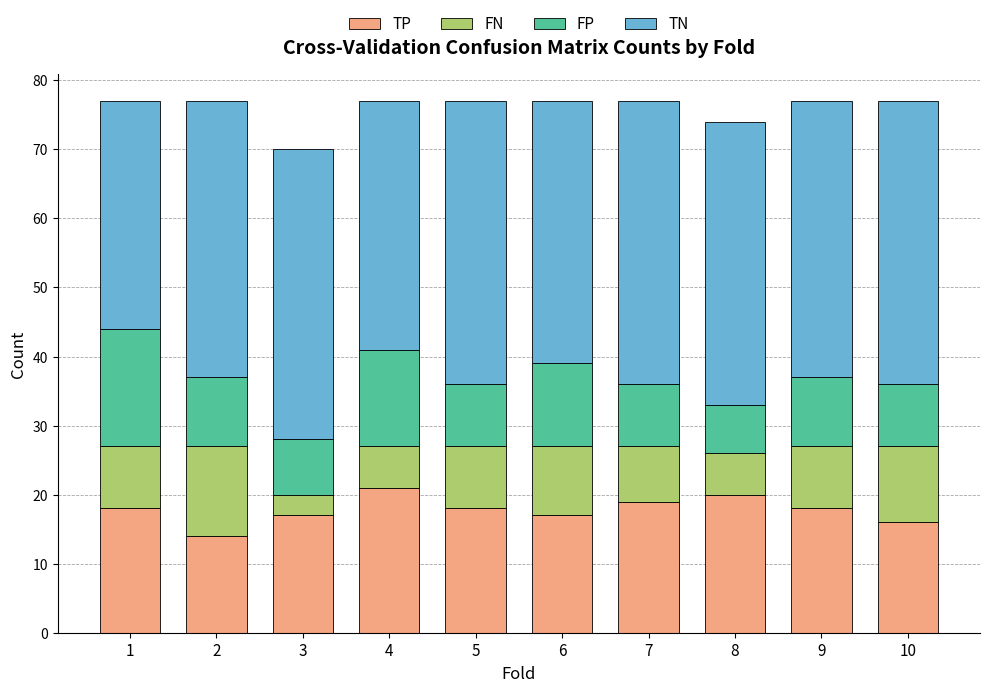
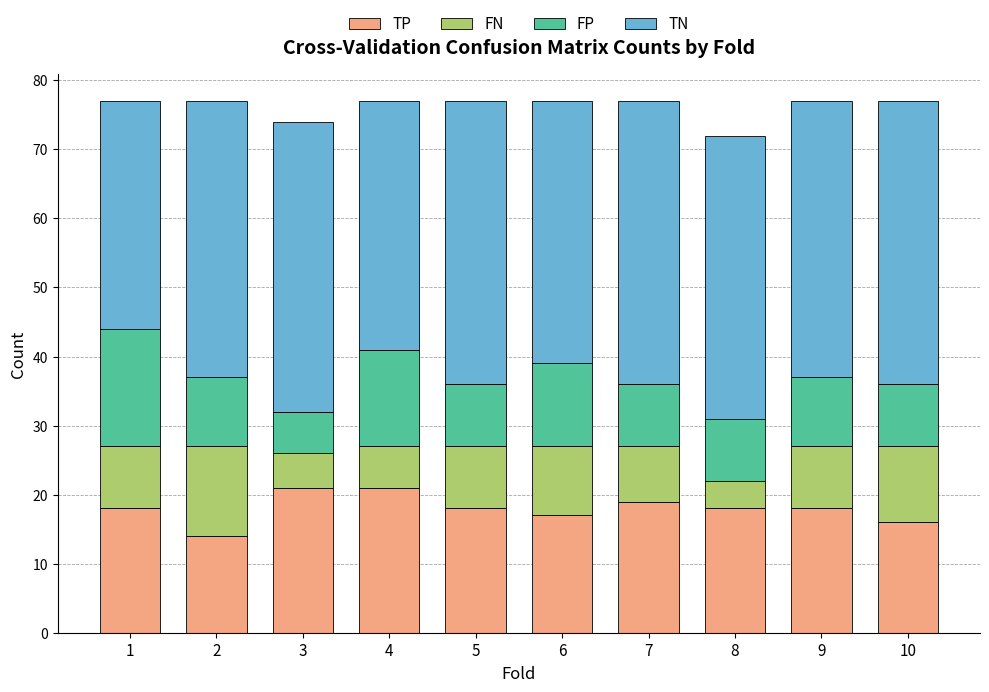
TP, 3: 17 -> 21
FN, 3: 3 -> 5
FP, 3: 8 -> 6
TP, 8: 20 -> 18
FN, 8: 6 -> 4
FP, 8: 7 -> 9
